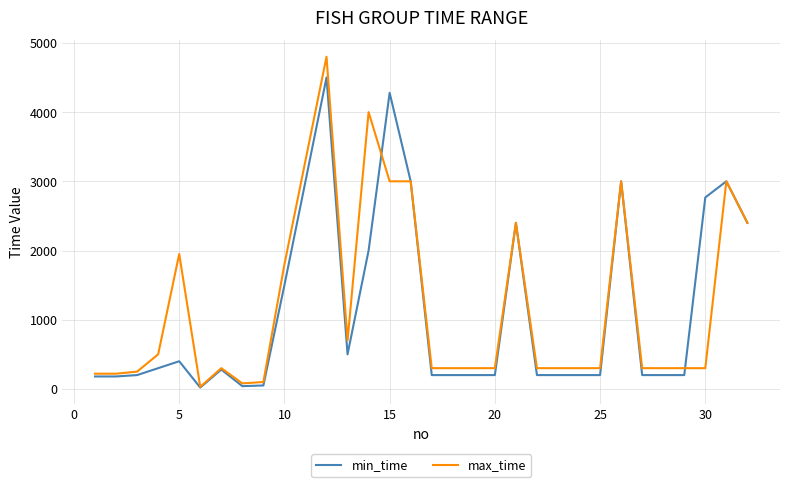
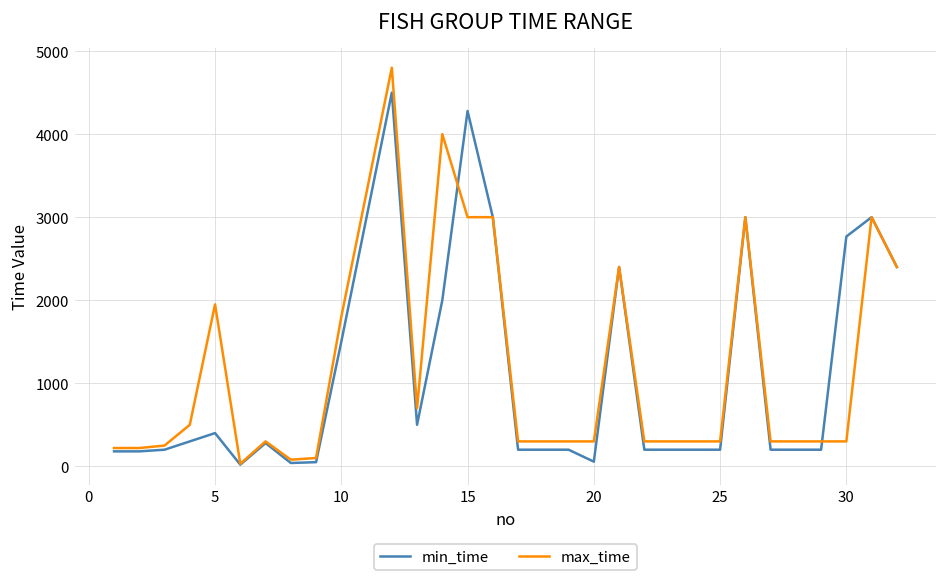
min_time, 20: 200 -> 100
